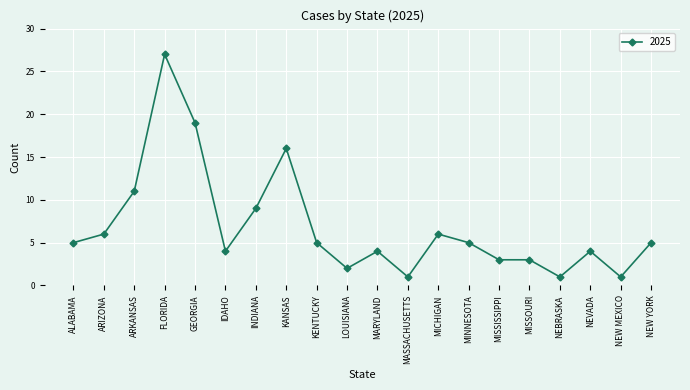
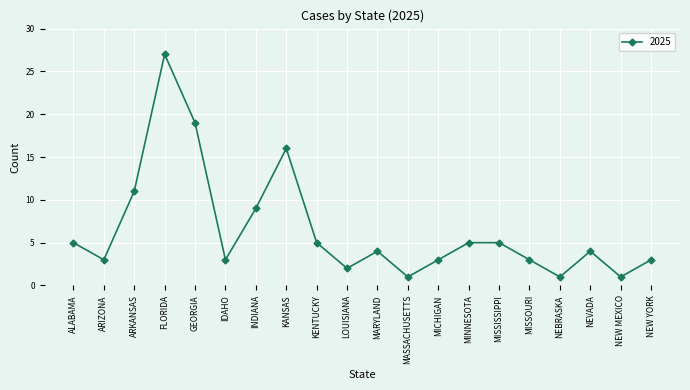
ARIZONA: 6 -> 3
IDAHO: 4 -> 3
MICHIGAN: 6 -> 3
MISSISSIPPI: 3 -> 5
NEW YORK: 5 -> 3
